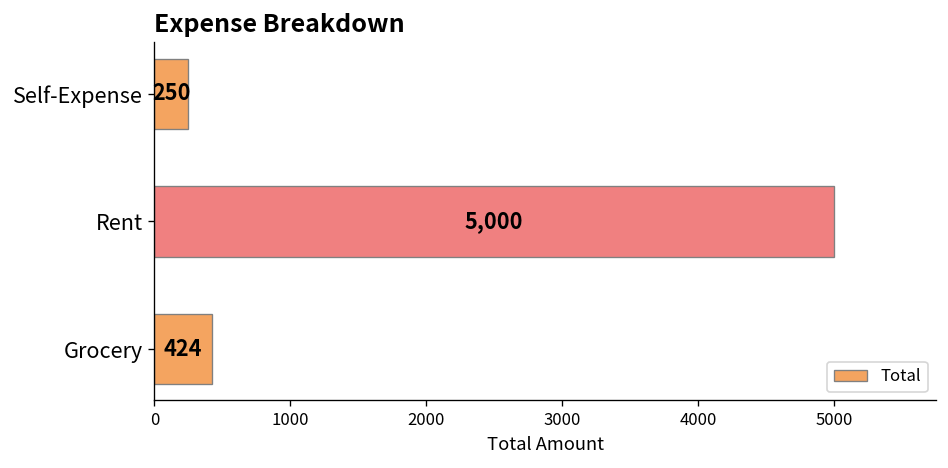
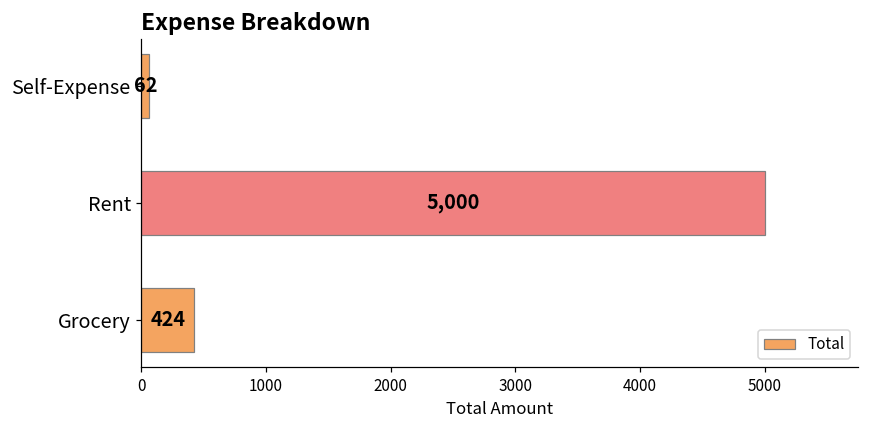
Self-Expense: 250 -> 62
